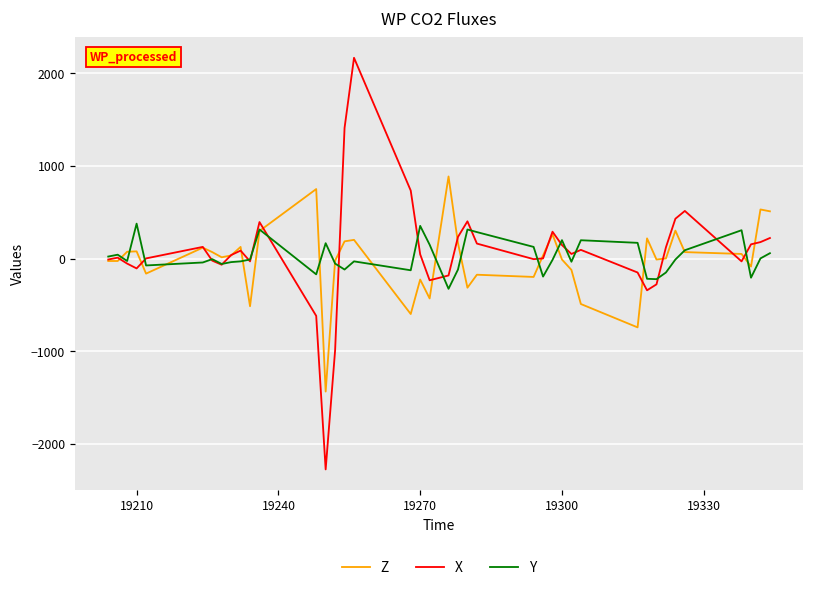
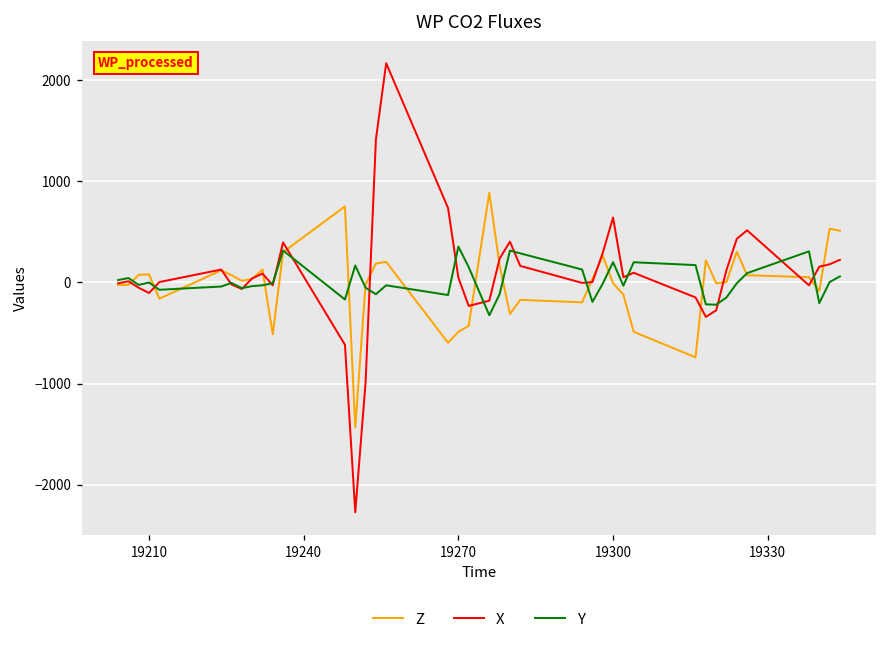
Y, 19210: 400 -> 0
Z, 19270: -200 -> -500
X, 19300: 100 -> 600
